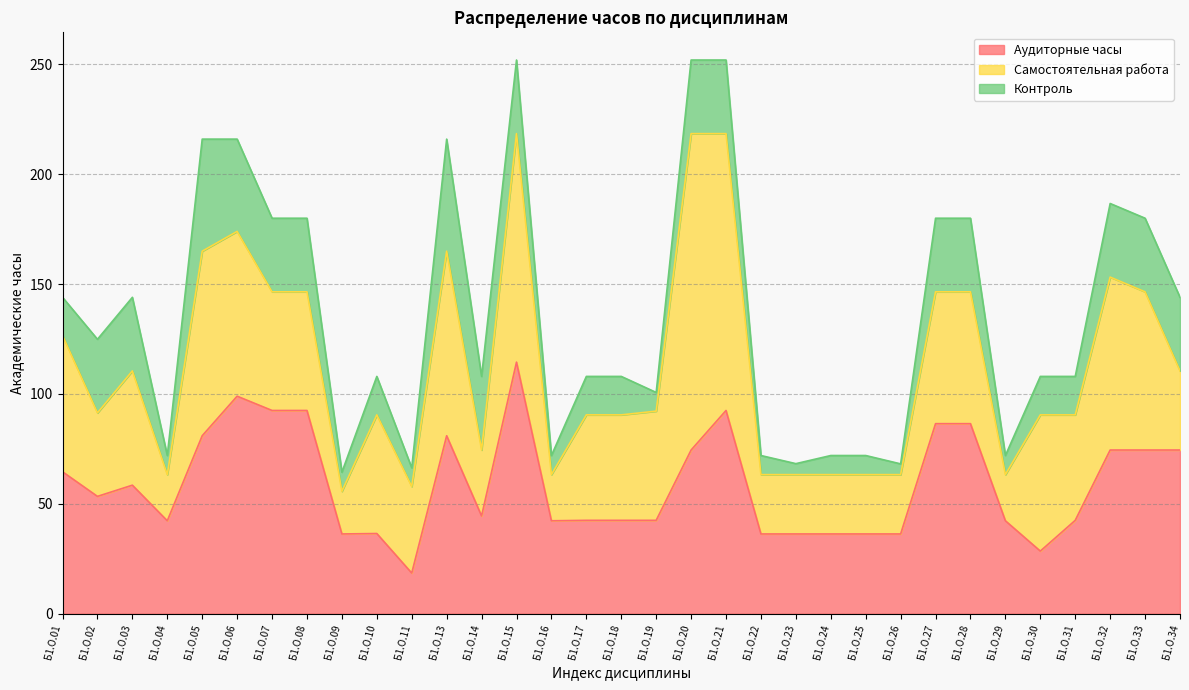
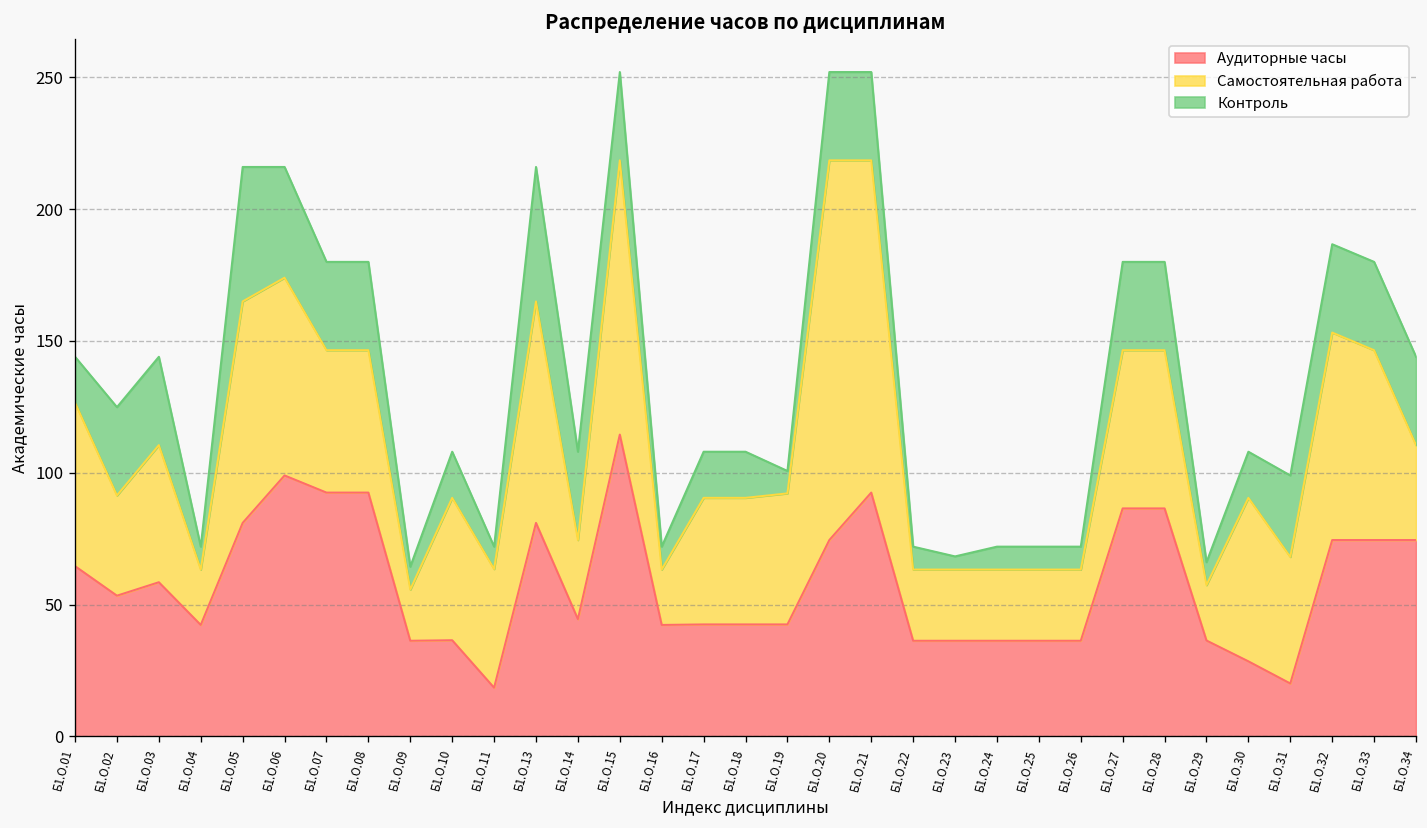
Самостоятельная работа, Б1.О.11: 39 -> 45
Контроль, Б1.О.26: 5 -> 9
Аудиторные часы, Б1.О.29: 42 -> 36
Аудиторные часы, Б1.О.31: 43 -> 20
Контроль, Б1.О.31: 18 -> 31
